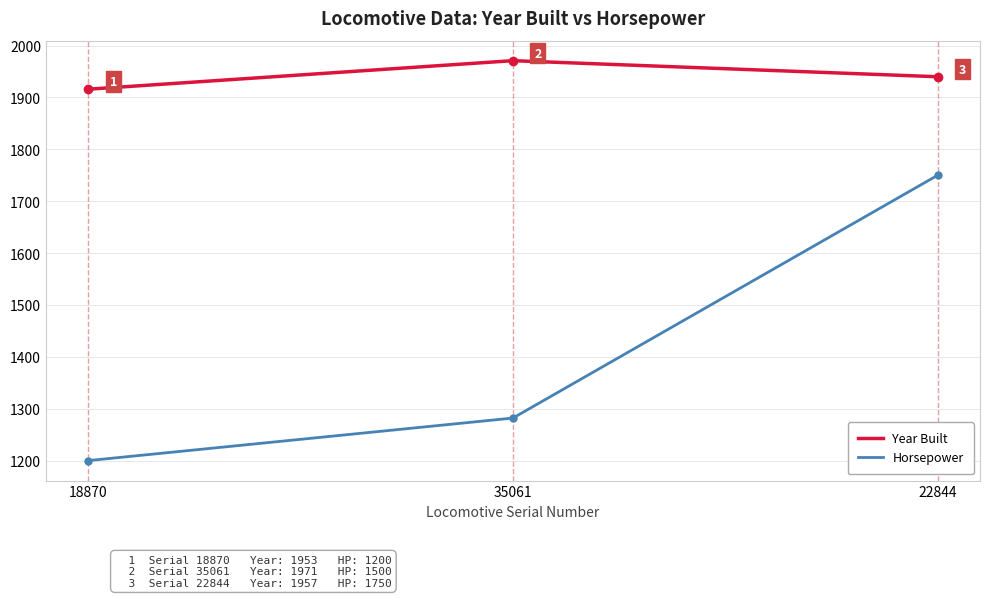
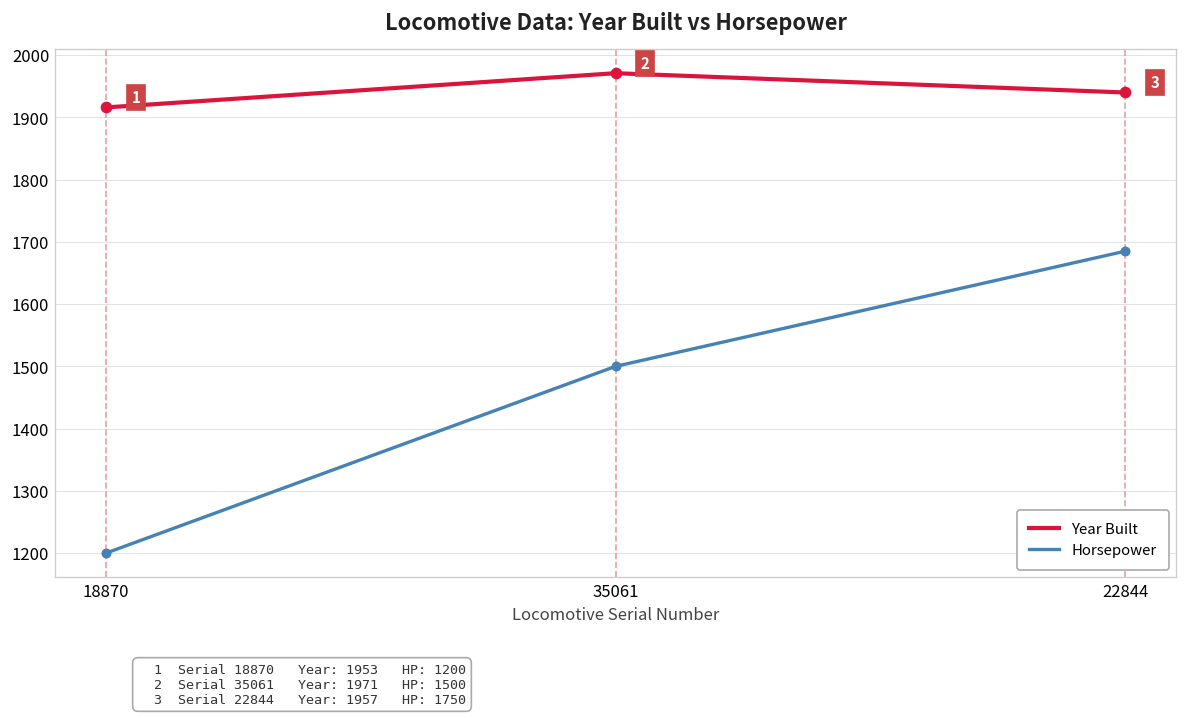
Horsepower, 35061: 1280 -> 1500
Horsepower, 22844: 1750 -> 1690
